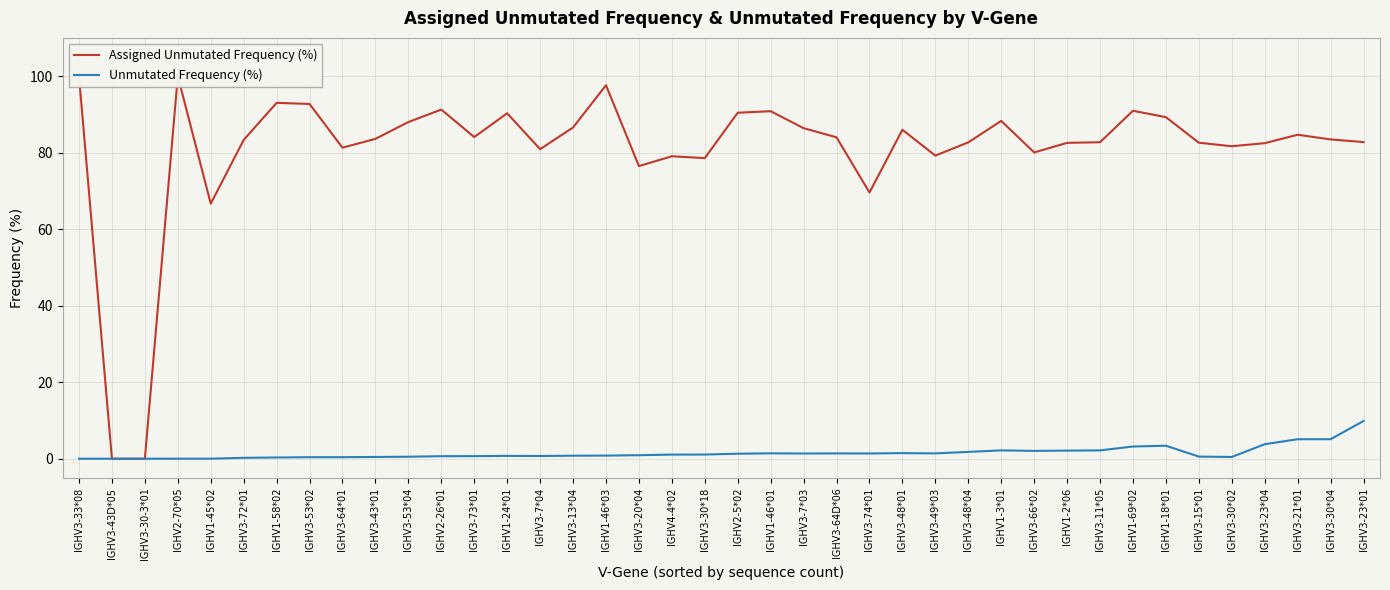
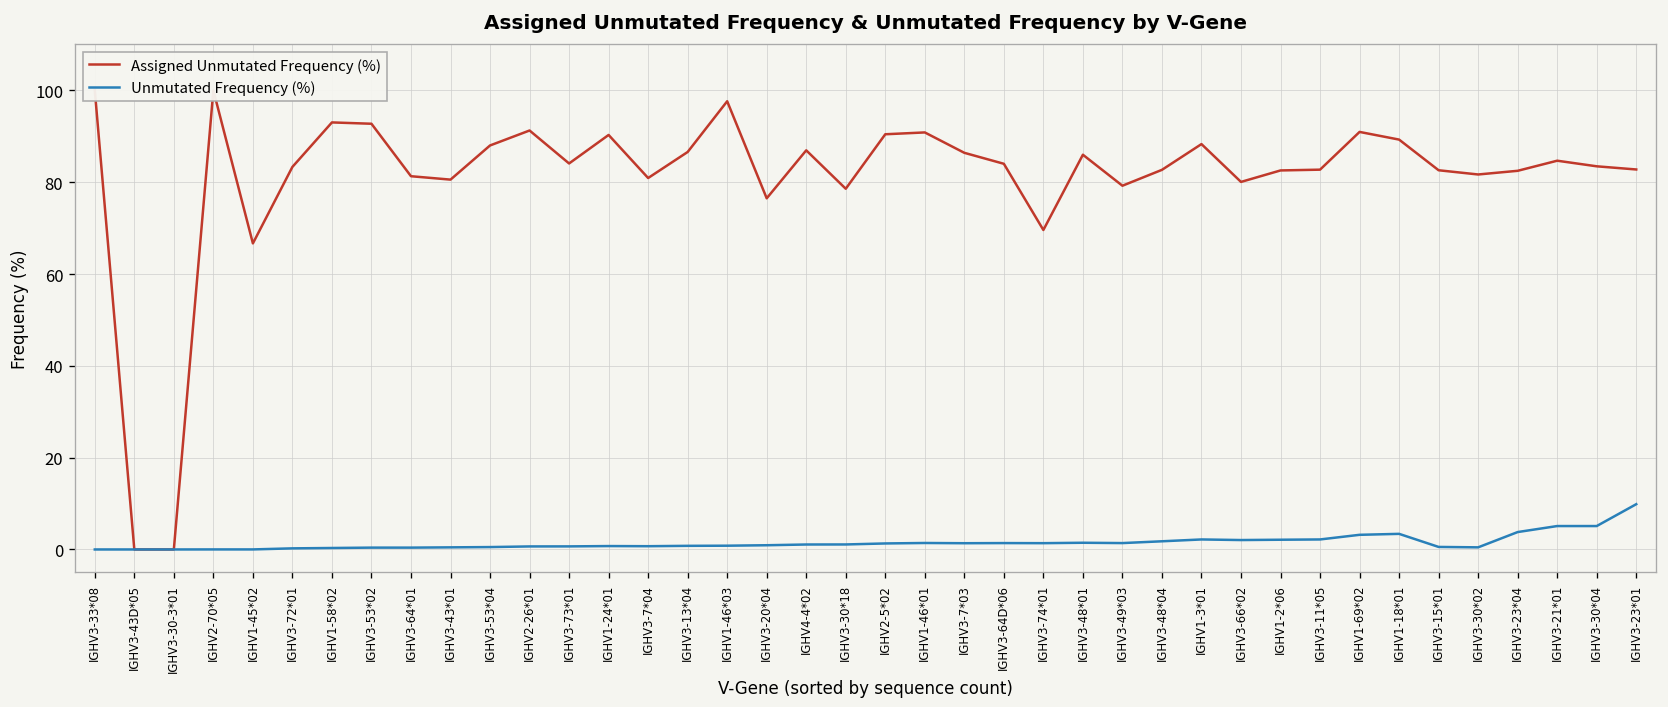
Assigned Unmutated Frequency (%), IGHV3-43*01: 84 -> 81
Assigned Unmutated Frequency (%), IGHV4-4*02: 79 -> 87
